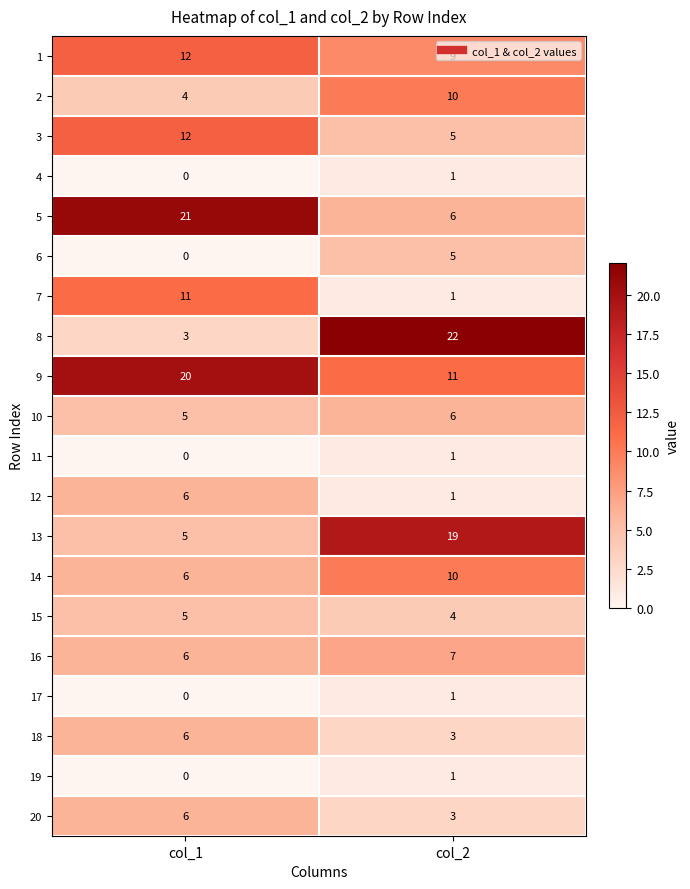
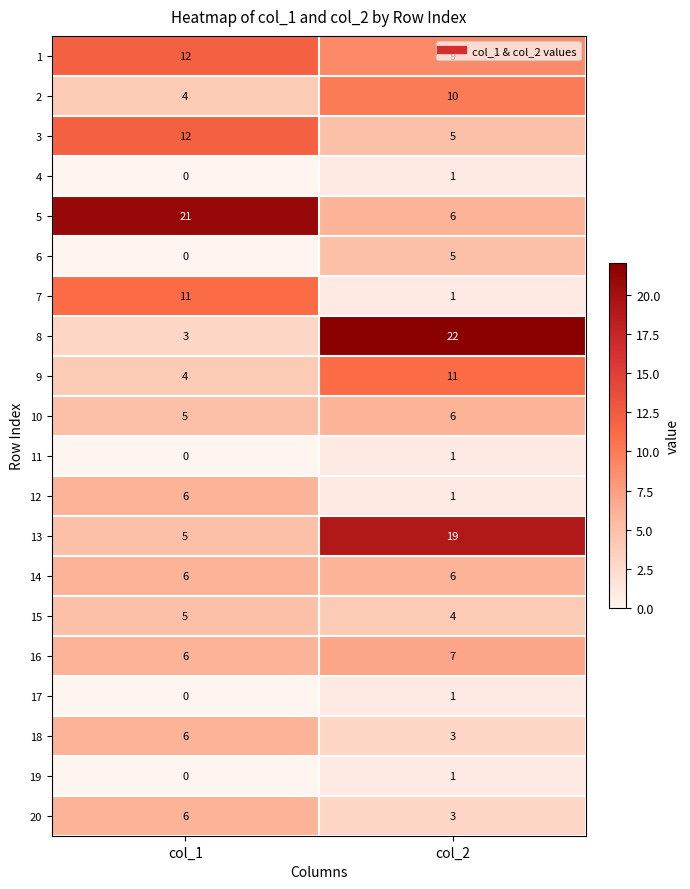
9, col_1: 20 -> 4
14, col_2: 10 -> 6
